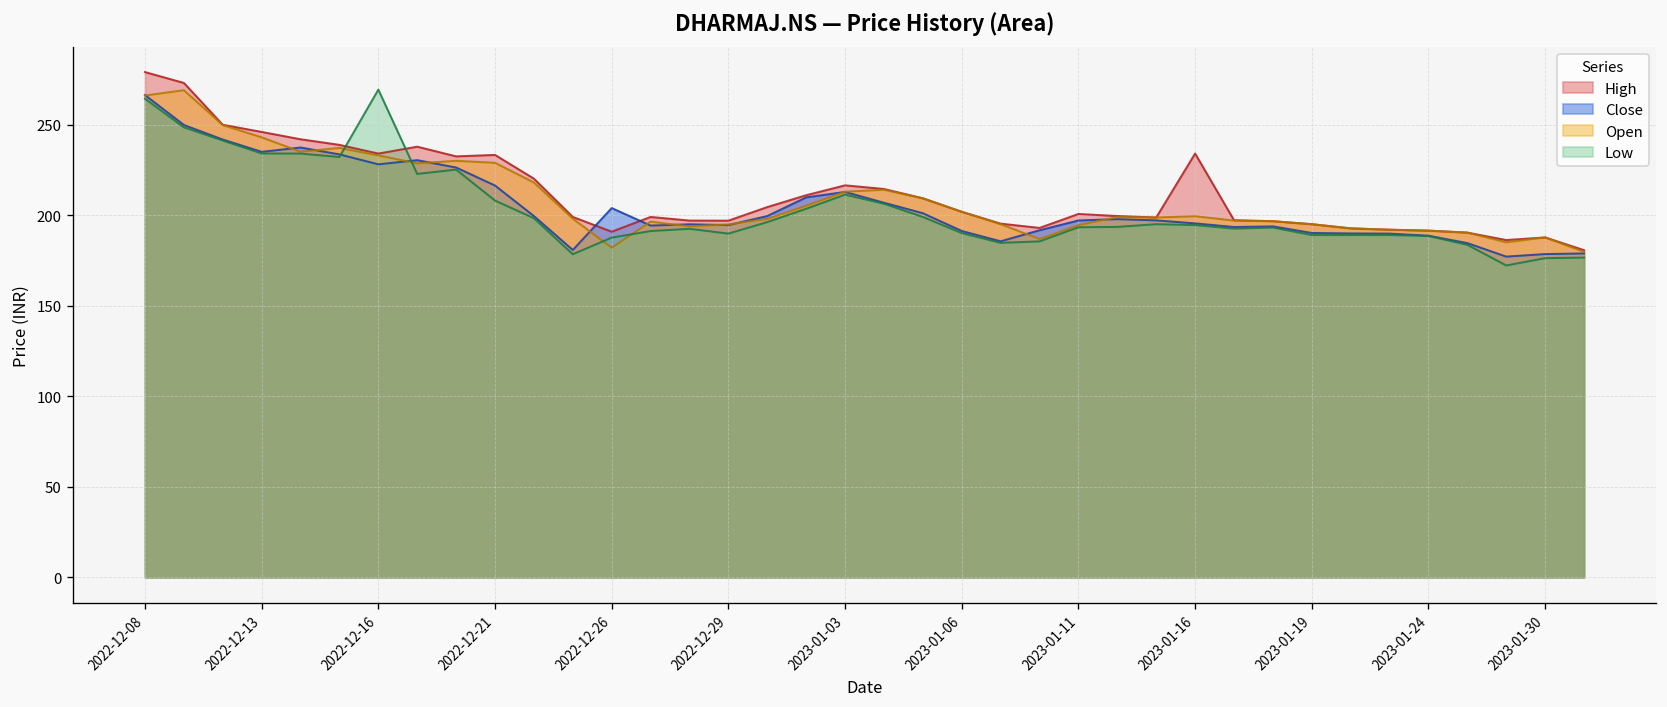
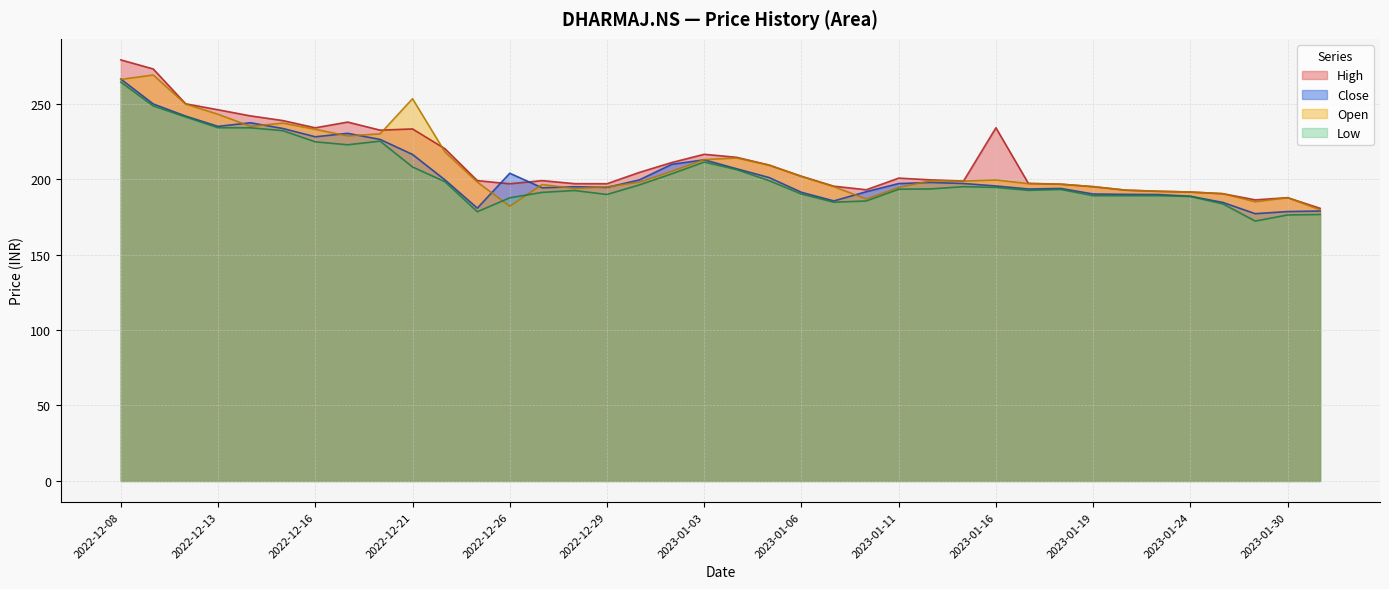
Low, 2022-12-16: 269 -> 225
Open, 2022-12-21: 229 -> 253
High, 2022-12-26: 191 -> 197
